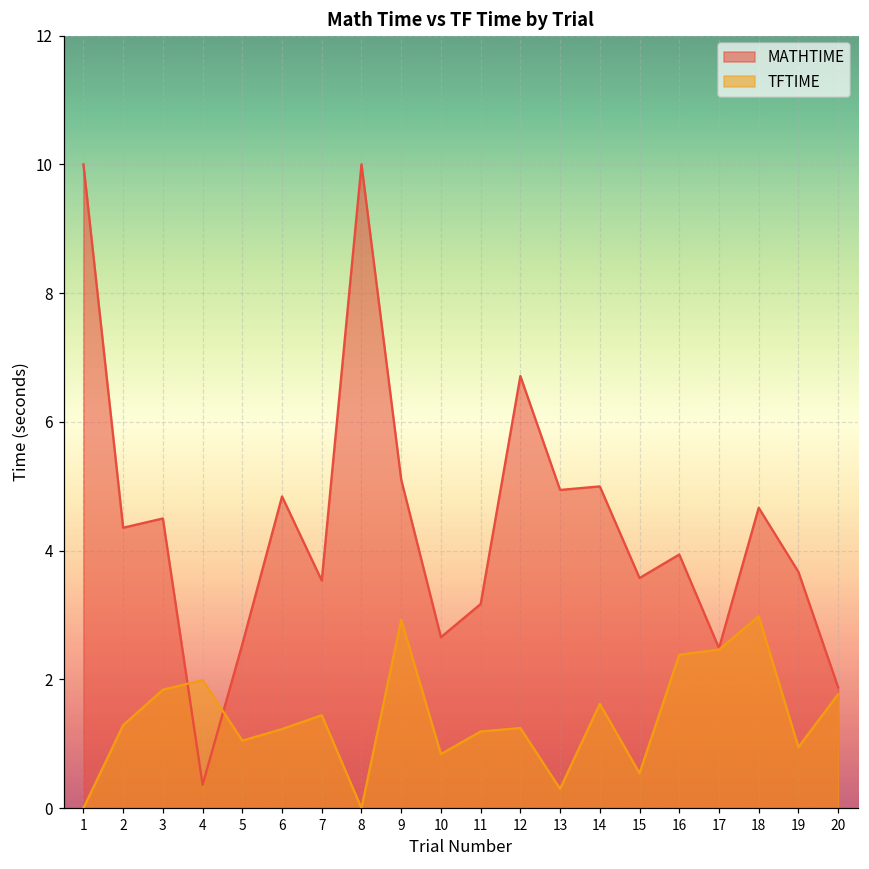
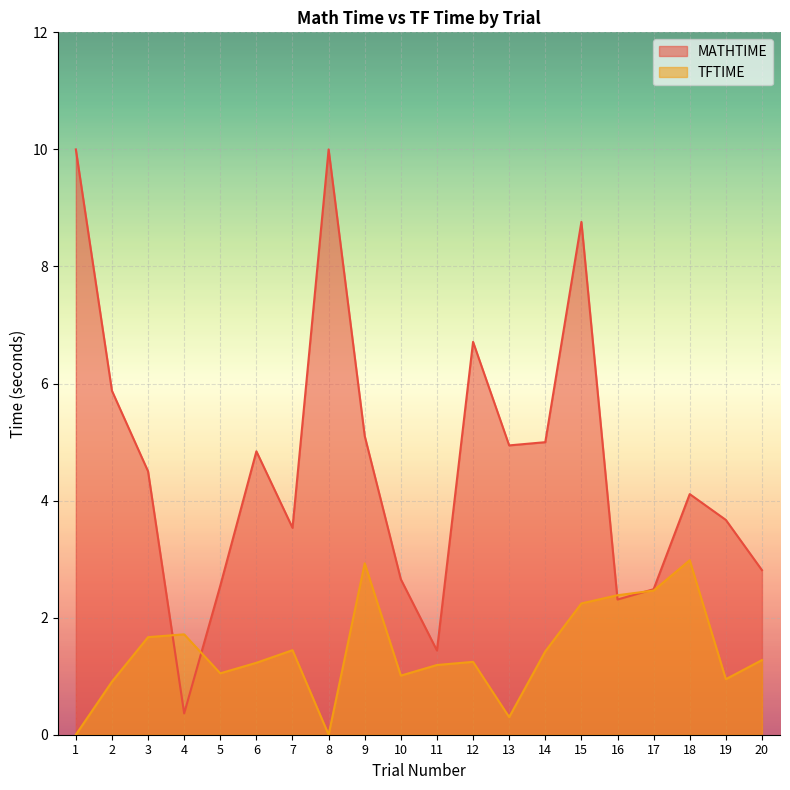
MATHTIME, 2: 4.4 -> 5.9
TFTIME, 2: 1.3 -> 0.9
TFTIME, 3: 1.8 -> 1.7
TFTIME, 4: 2.0 -> 1.7
TFTIME, 10: 0.8 -> 1.0
MATHTIME, 11: 3.2 -> 1.4
TFTIME, 14: 1.6 -> 1.4
MATHTIME, 15: 3.6 -> 8.8
TFTIME, 15: 0.5 -> 2.2
MATHTIME, 16: 3.9 -> 2.3
MATHTIME, 18: 4.7 -> 4.1
MATHTIME, 20: 1.9 -> 2.8
TFTIME, 20: 1.8 -> 1.3
